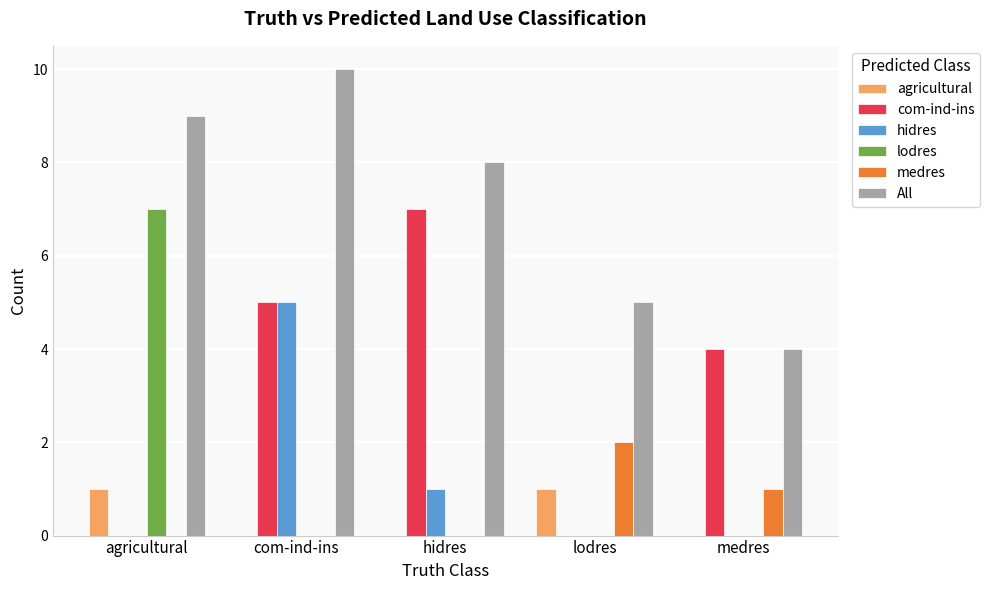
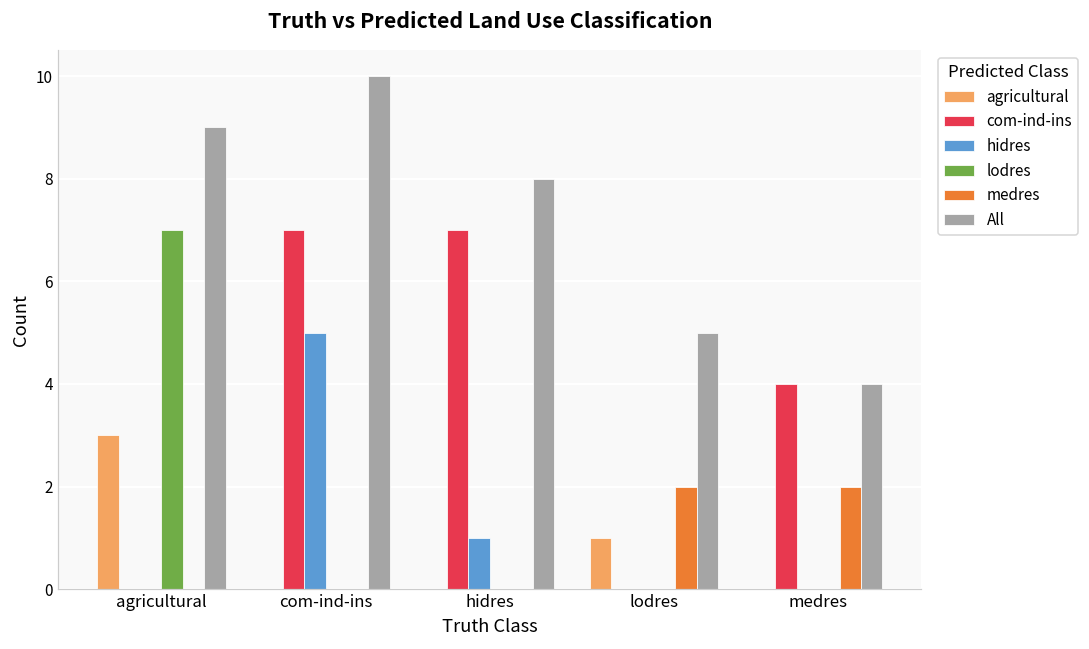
agricultural, agricultural: 1 -> 3
com-ind-ins, com-ind-ins: 5 -> 7
medres, medres: 1 -> 2
